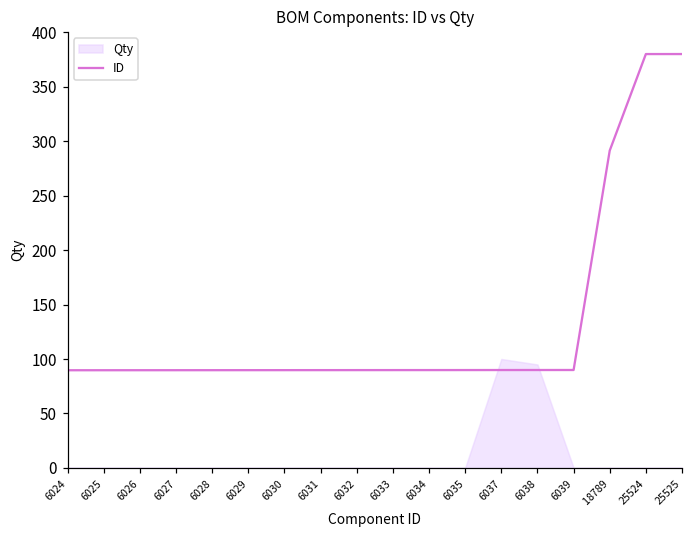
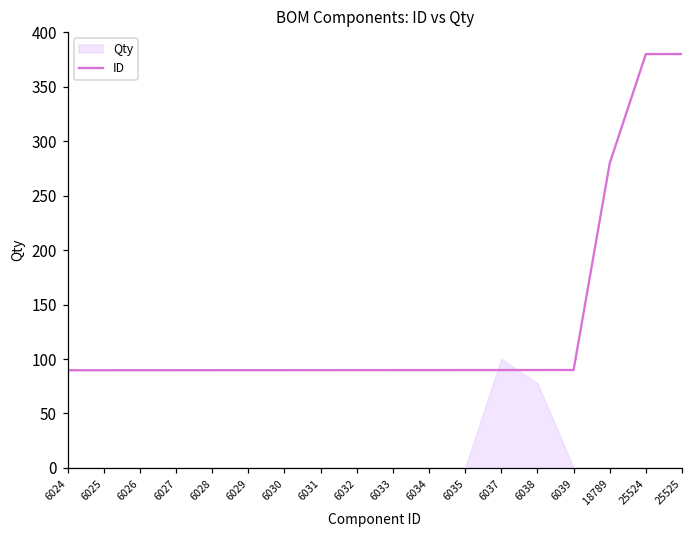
Qty, 6038: 90 -> 80
ID, 18789: 290 -> 280
